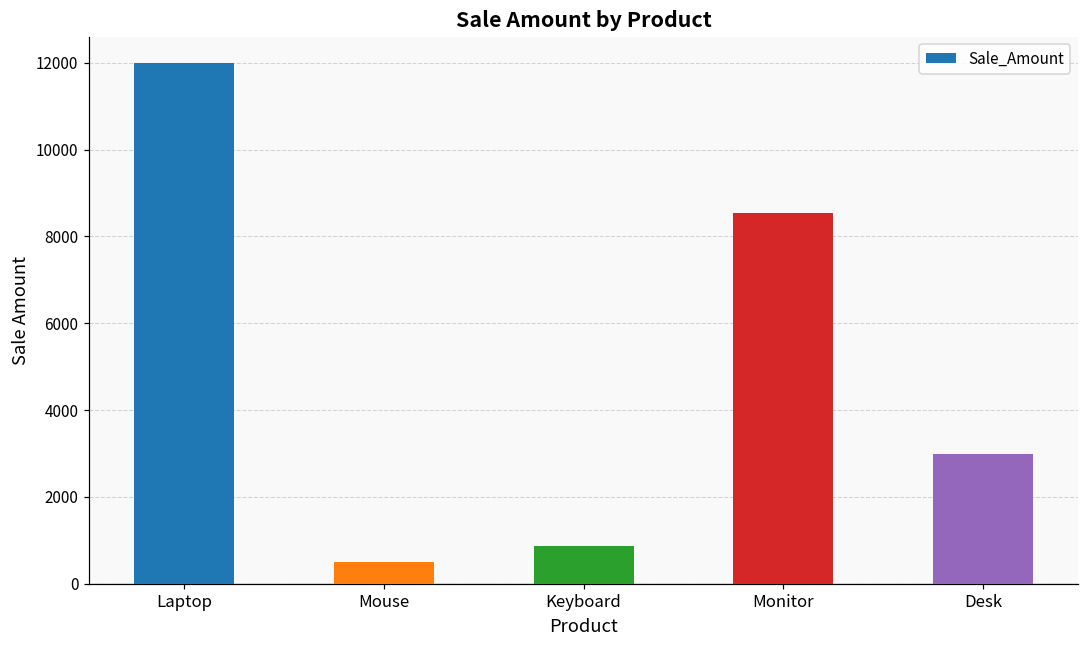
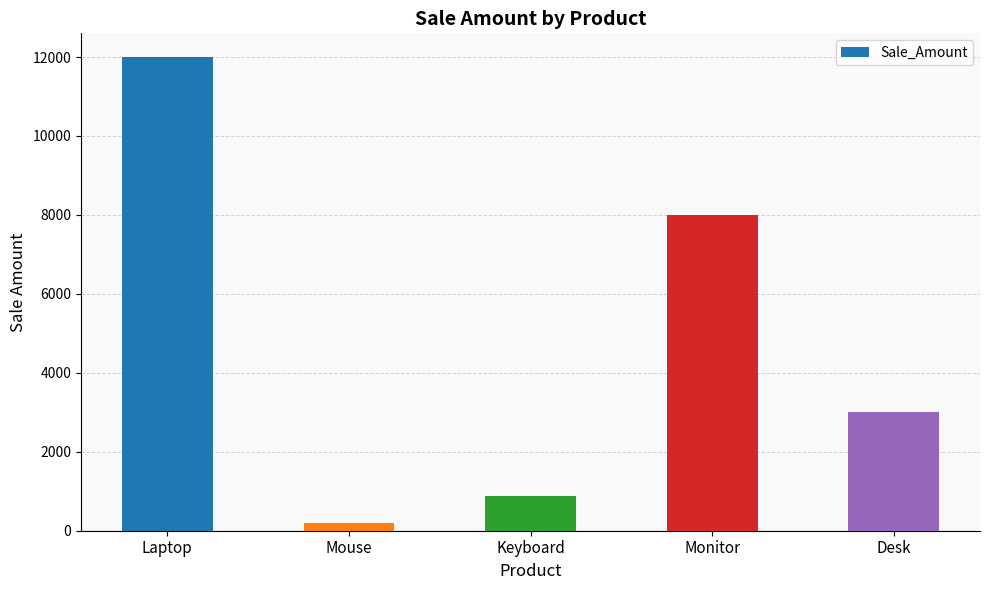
Mouse: 500 -> 200
Monitor: 8500 -> 8000
